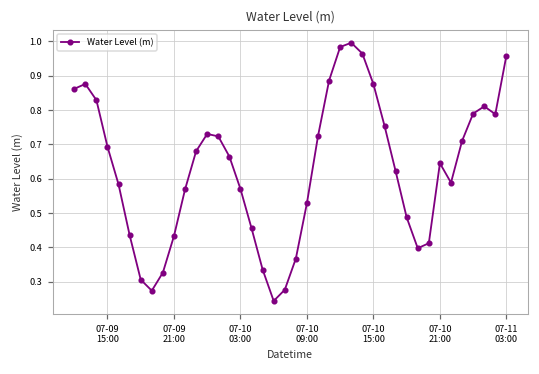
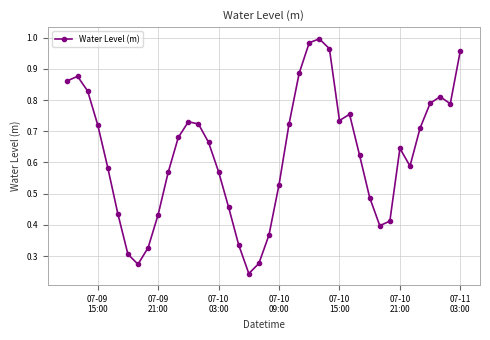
07-09 15:00: 0.69 -> 0.72
07-10 15:00: 0.88 -> 0.73
